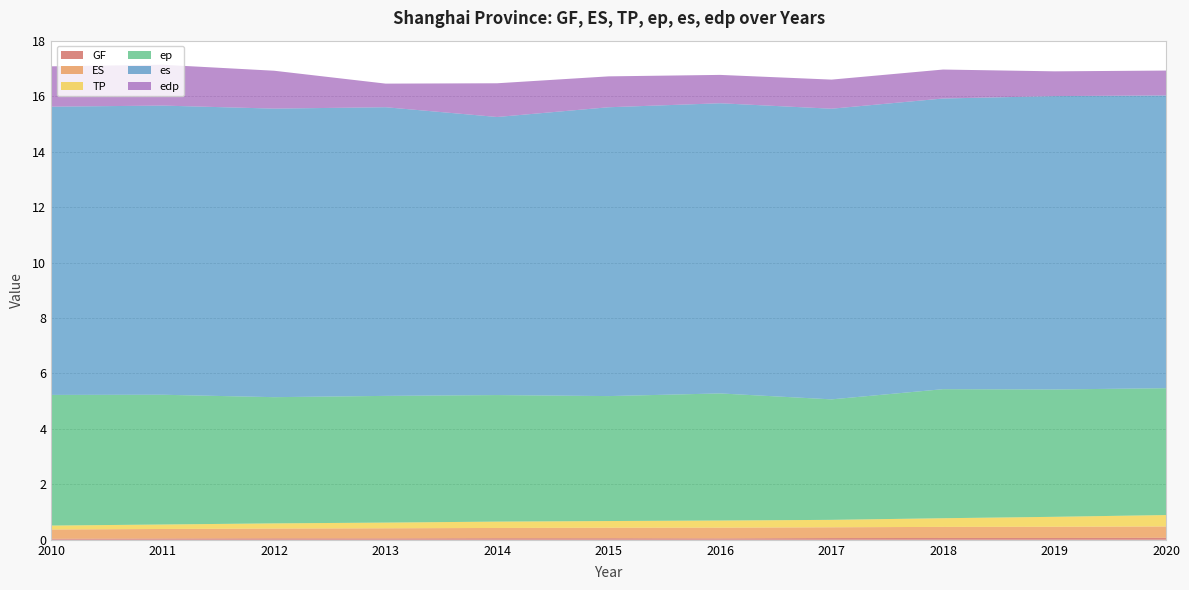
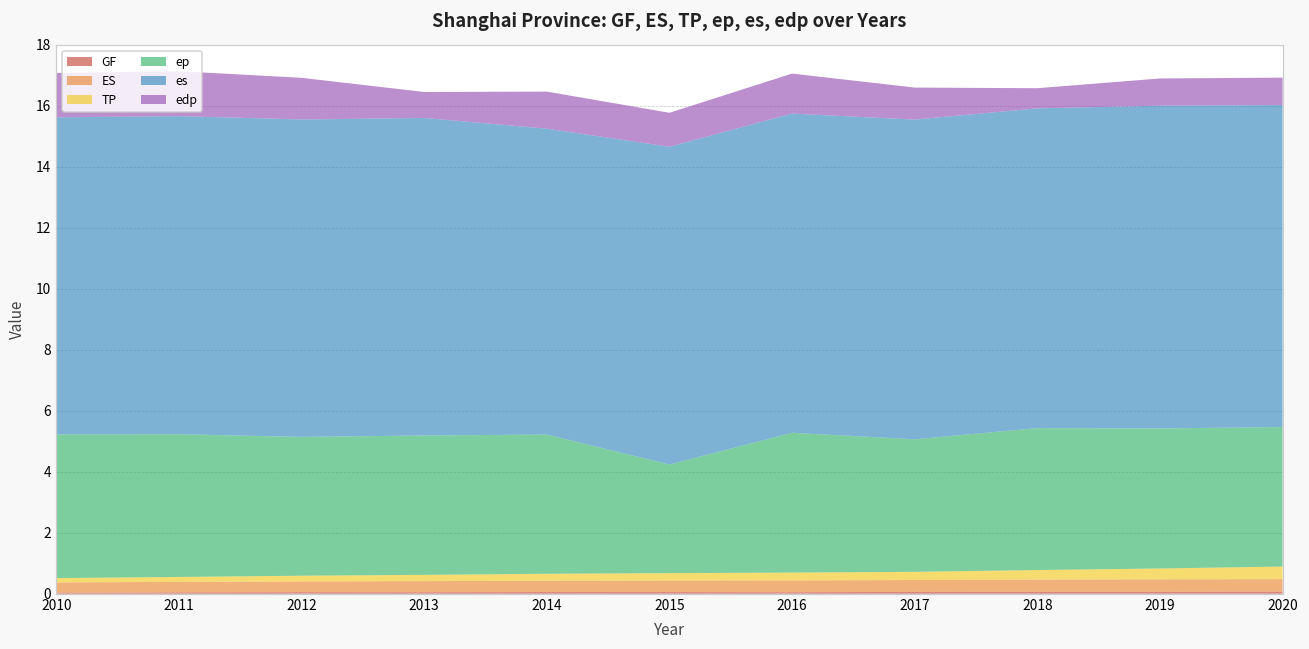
ep, 2015: 4.5 -> 3.6
edp, 2016: 1.0 -> 1.3
edp, 2018: 1.0 -> 0.7
